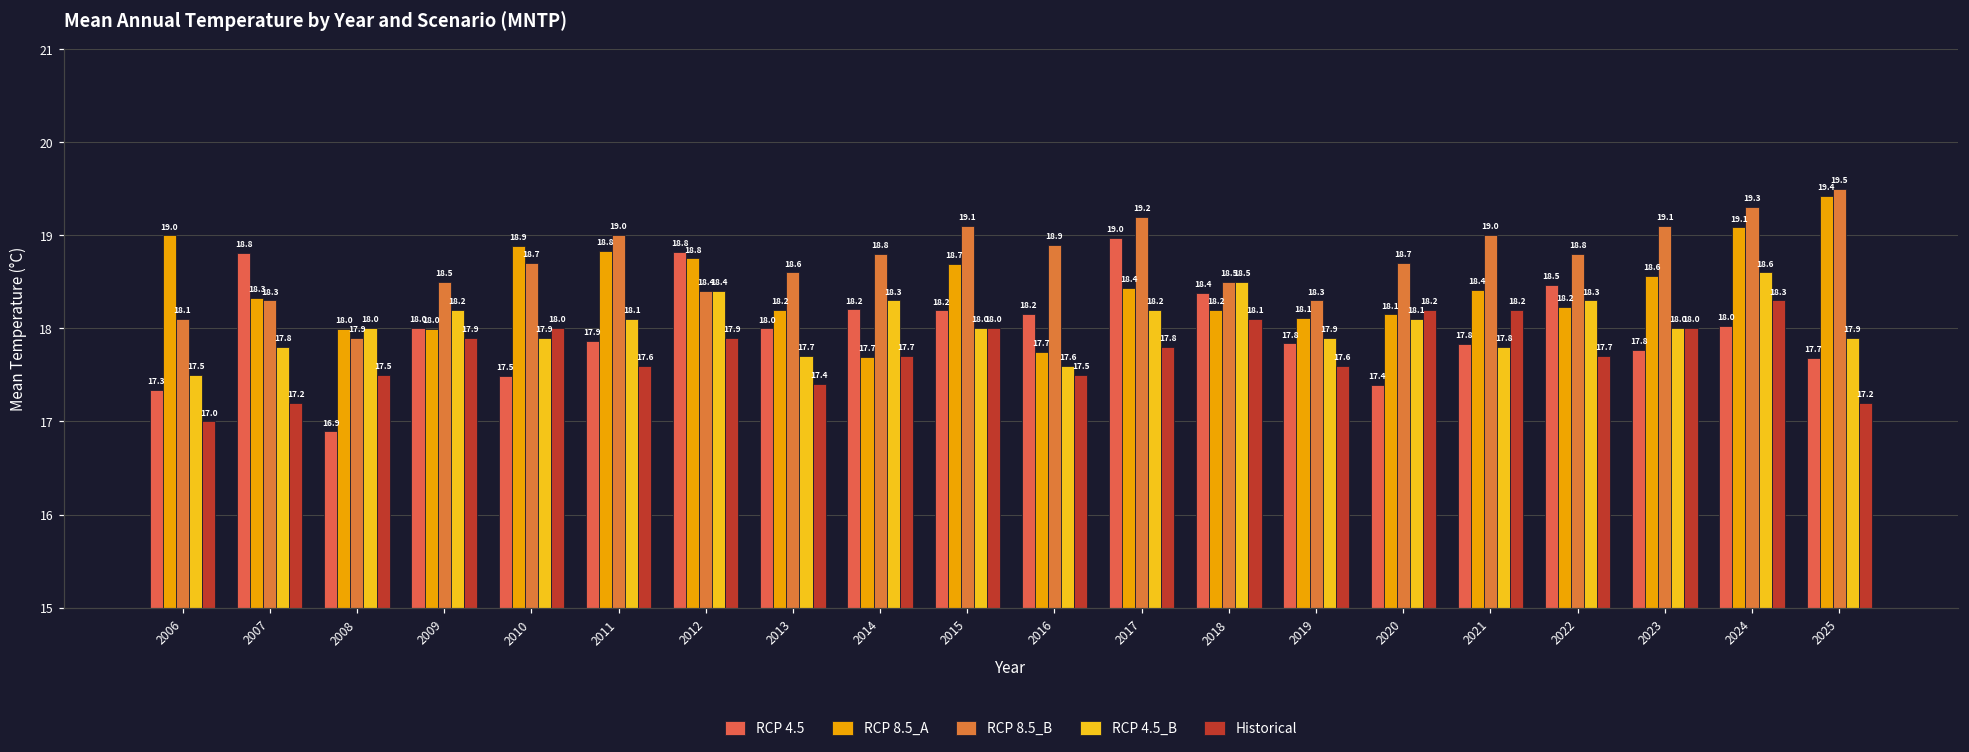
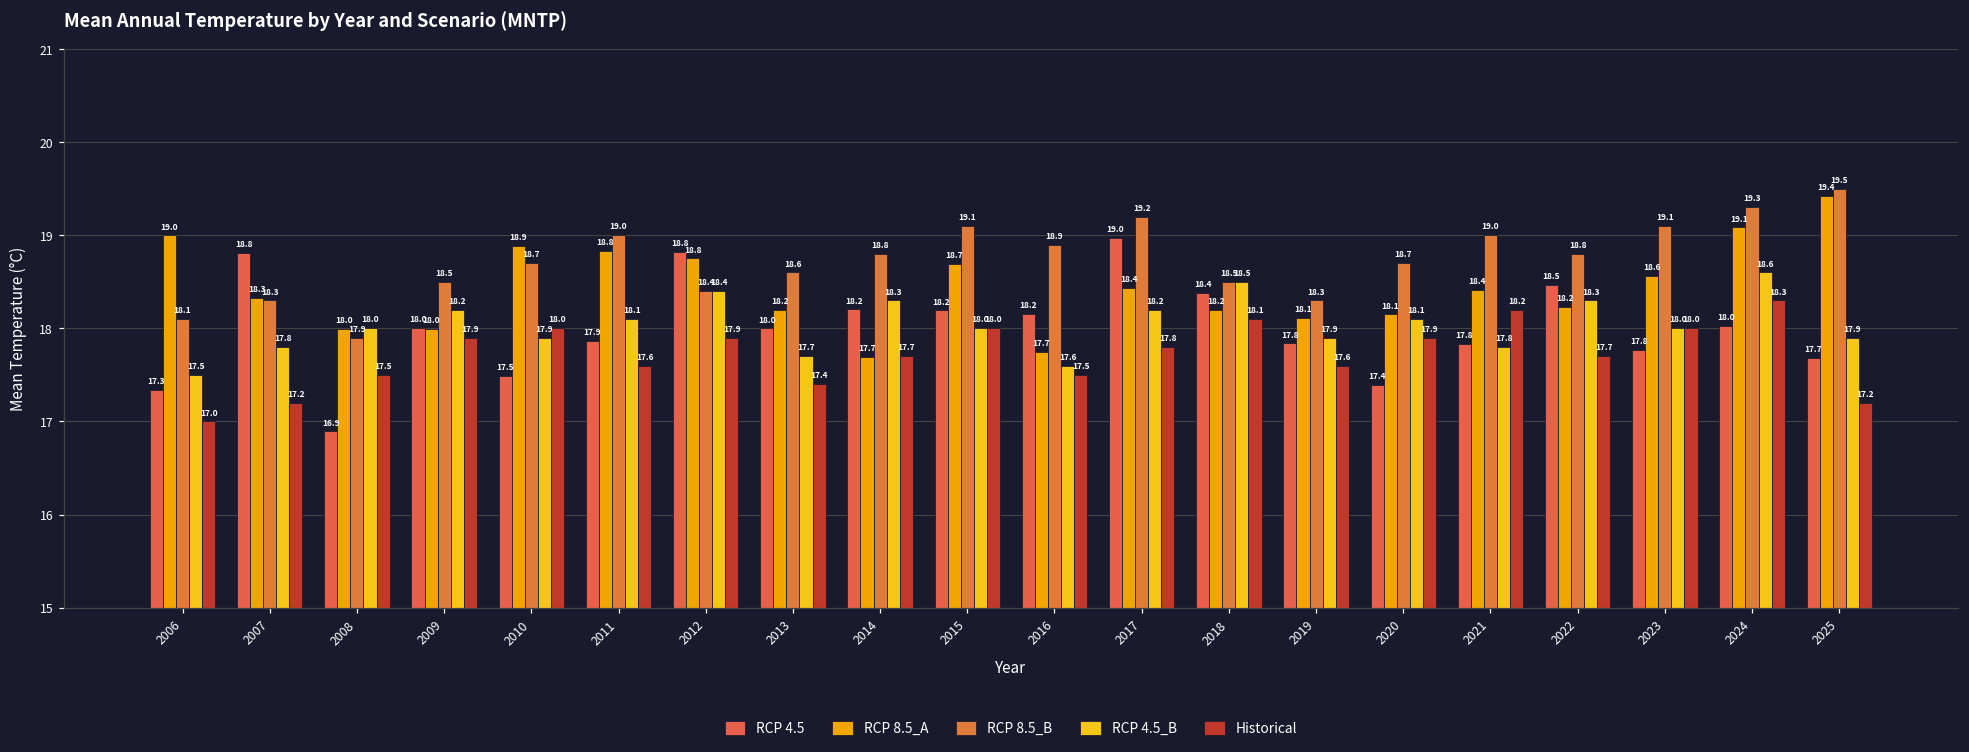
Historical, 2020: 18.2 -> 17.9
